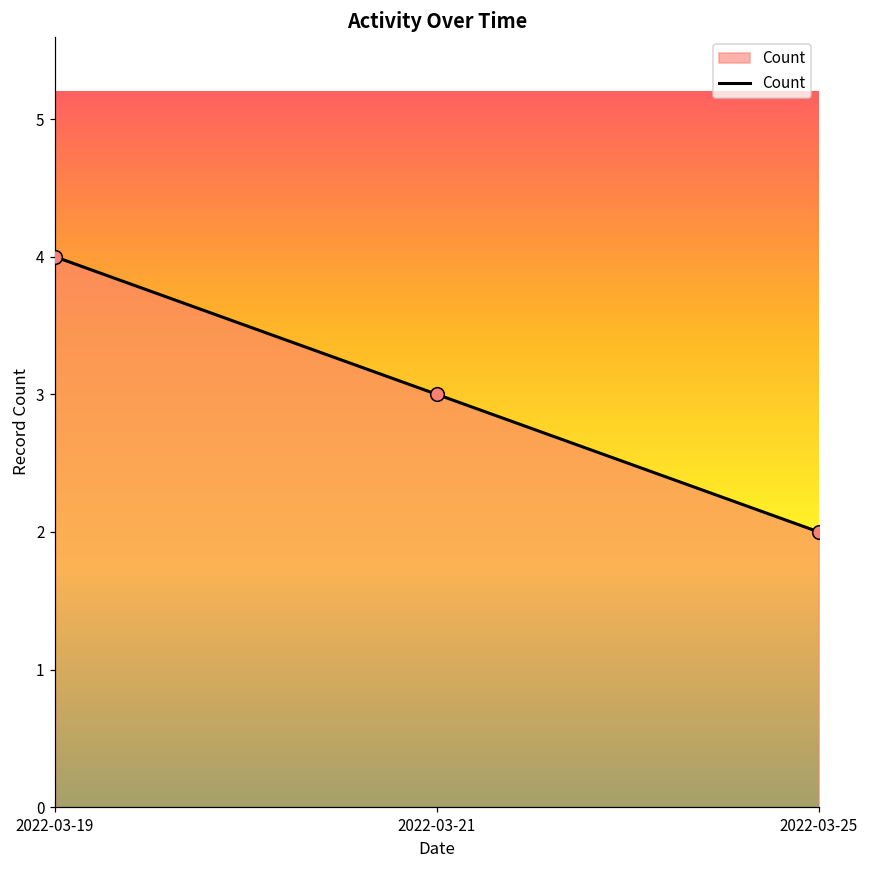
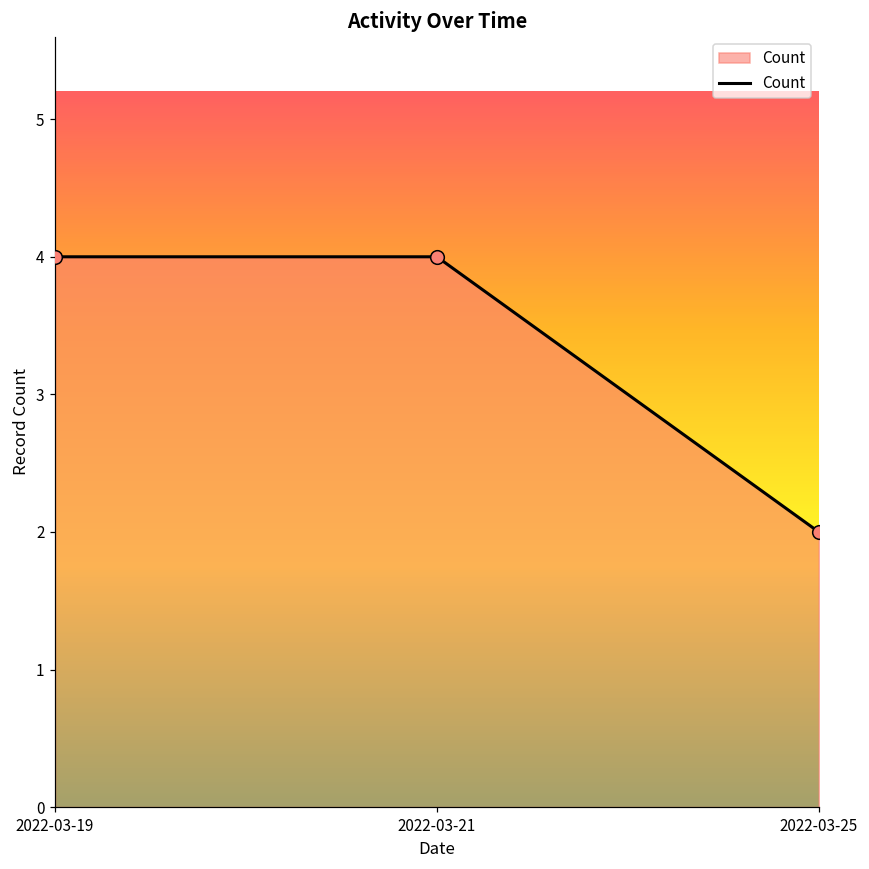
2022-03-21: 3 -> 4
